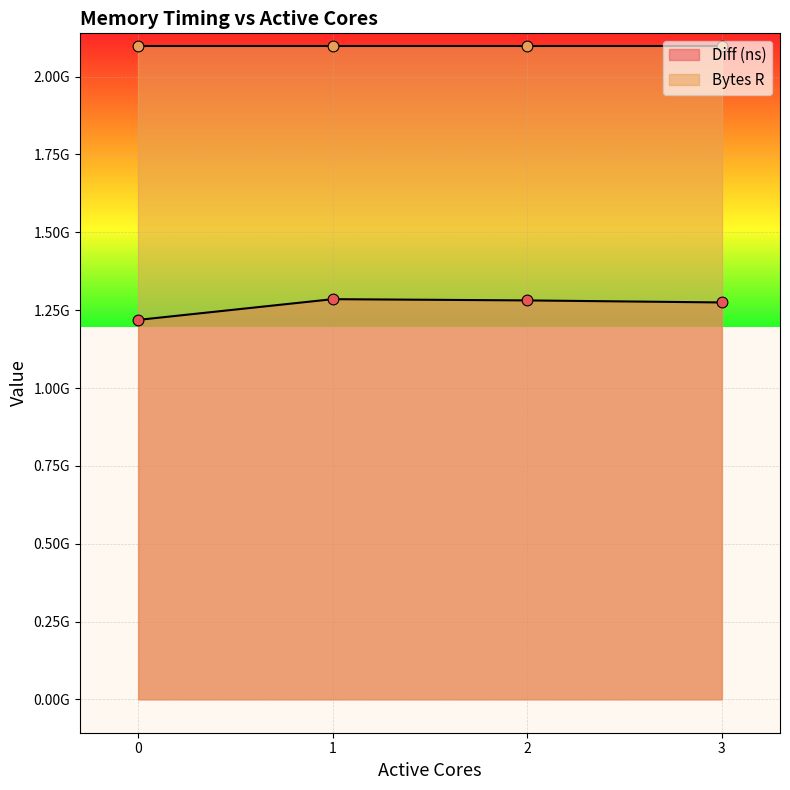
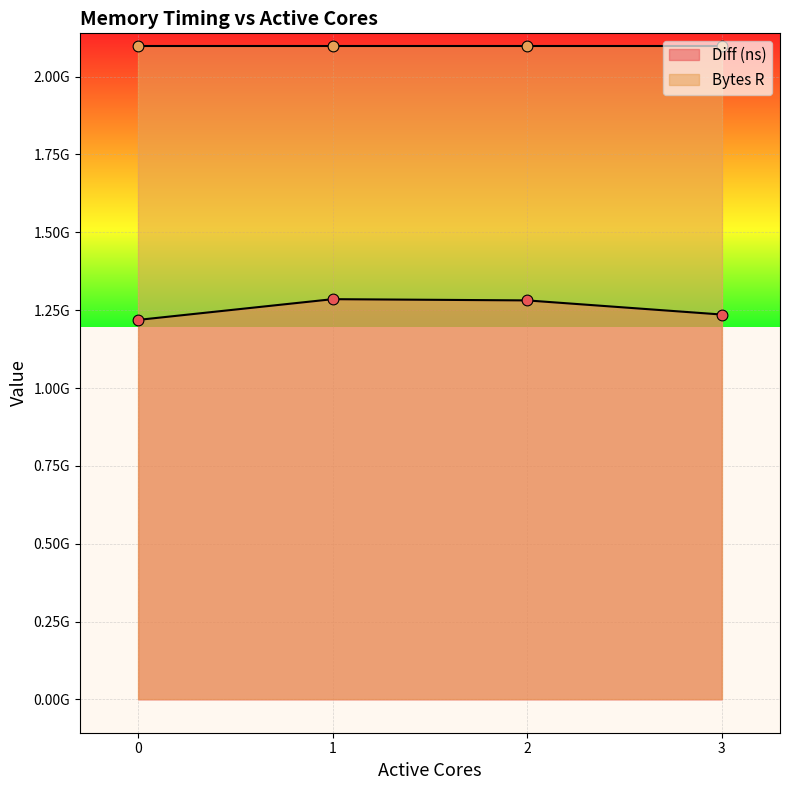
Diff (ns), 3: 1270000000 -> 1240000000
